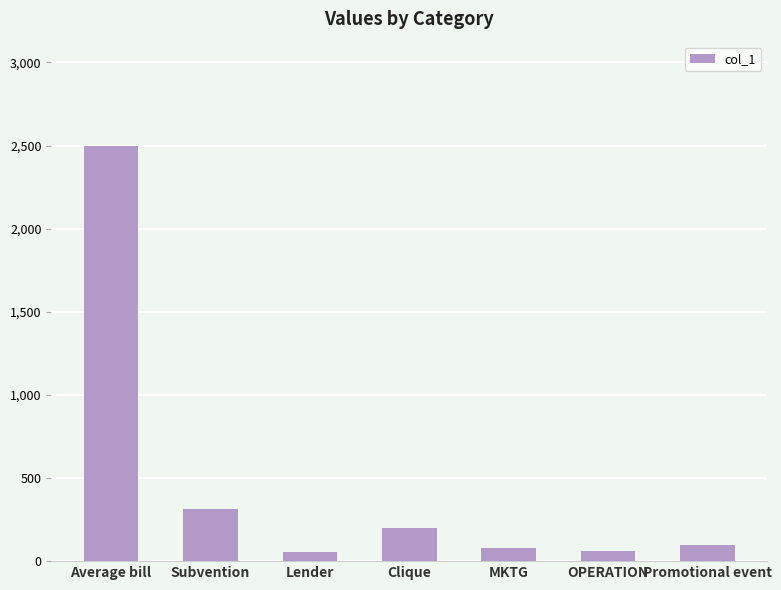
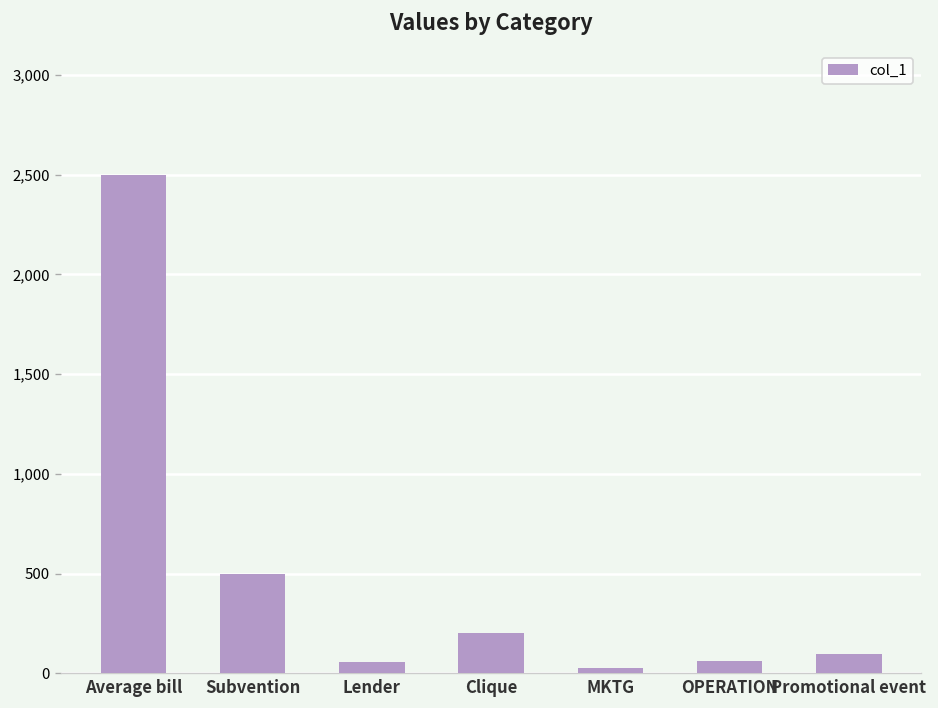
Subvention: 310 -> 500
MKTG: 80 -> 30
